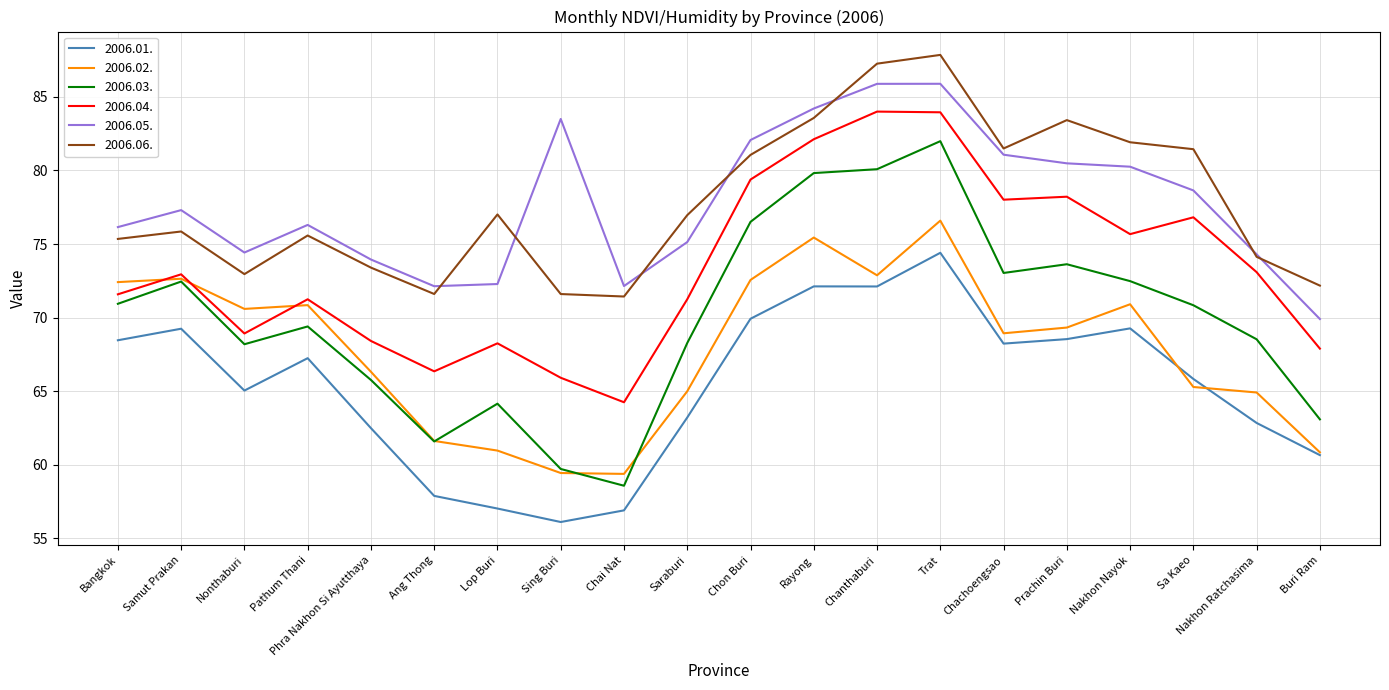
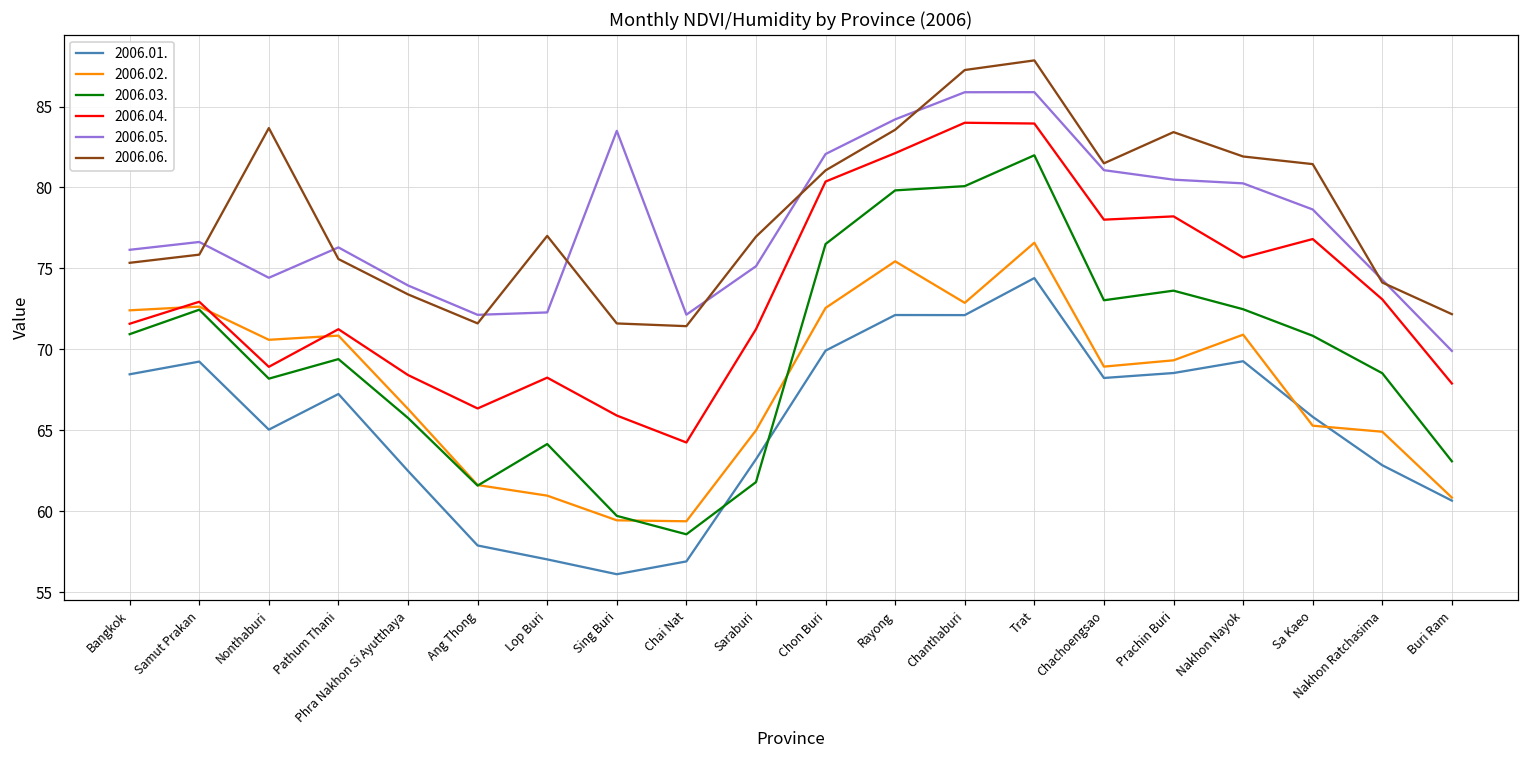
2006.05., Samut Prakan: 77.3 -> 76.6
2006.06., Nonthaburi: 73.0 -> 83.7
2006.03., Saraburi: 68.3 -> 61.8
2006.04., Chon Buri: 79.4 -> 80.4
